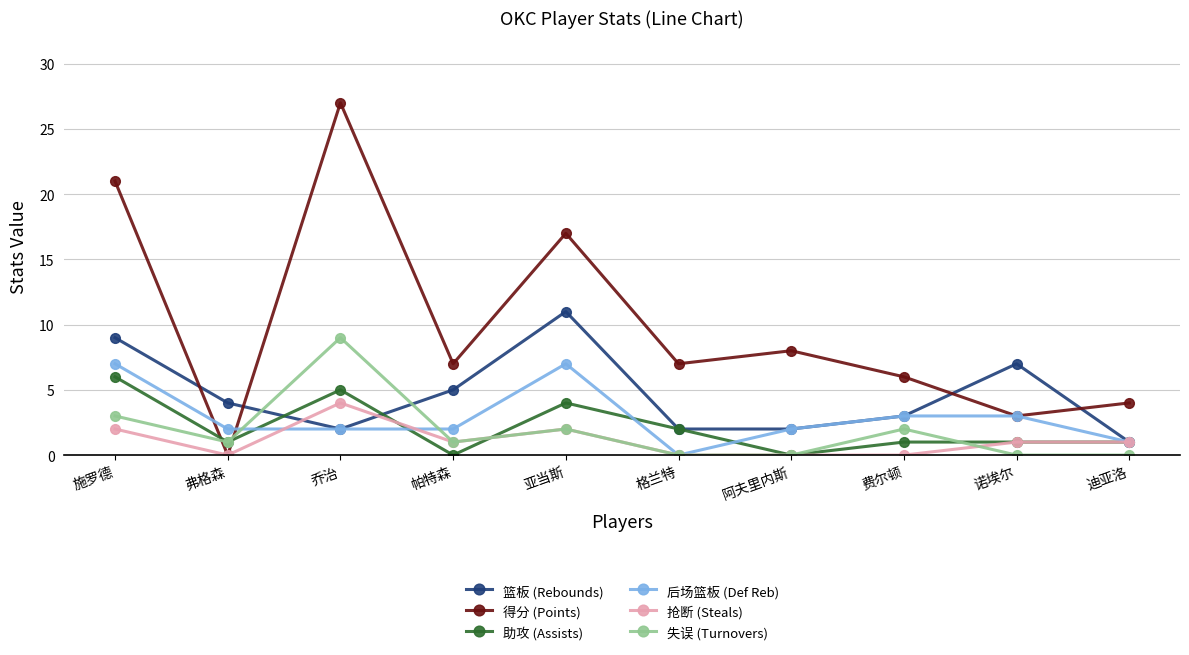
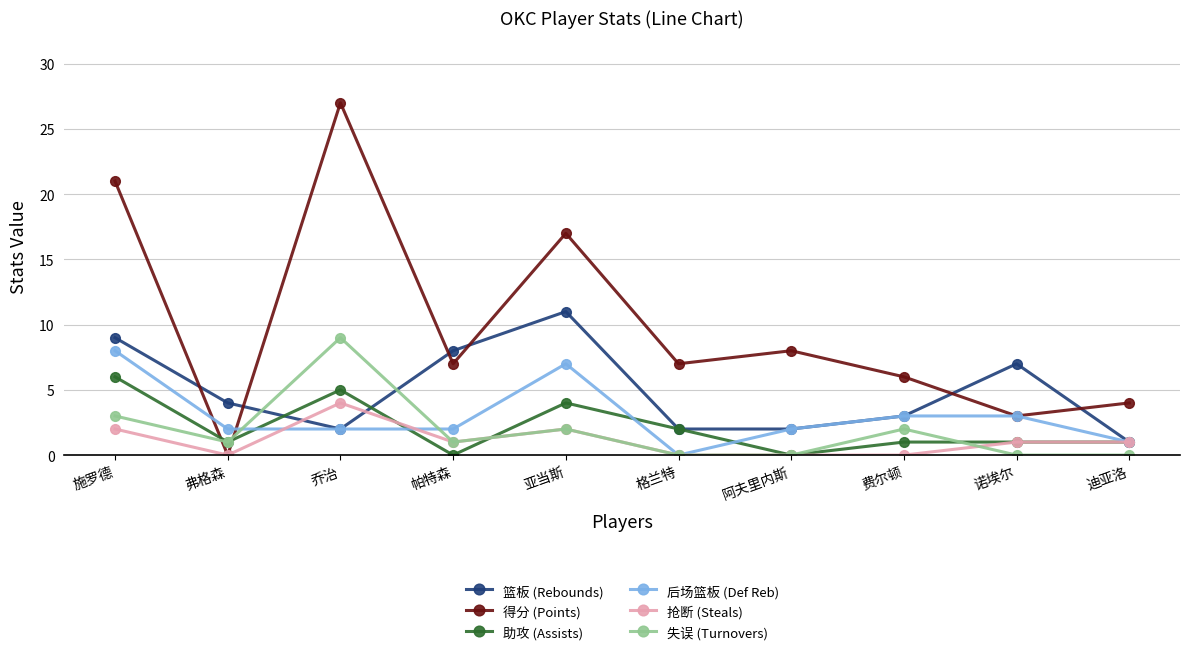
后场篮板 (Def Reb), 施罗德: 7 -> 8
篮板 (Rebounds), 帕特森: 5 -> 8
